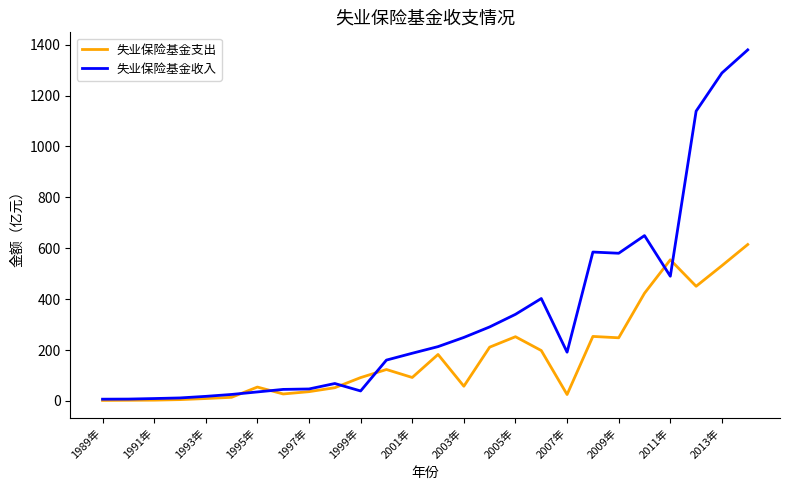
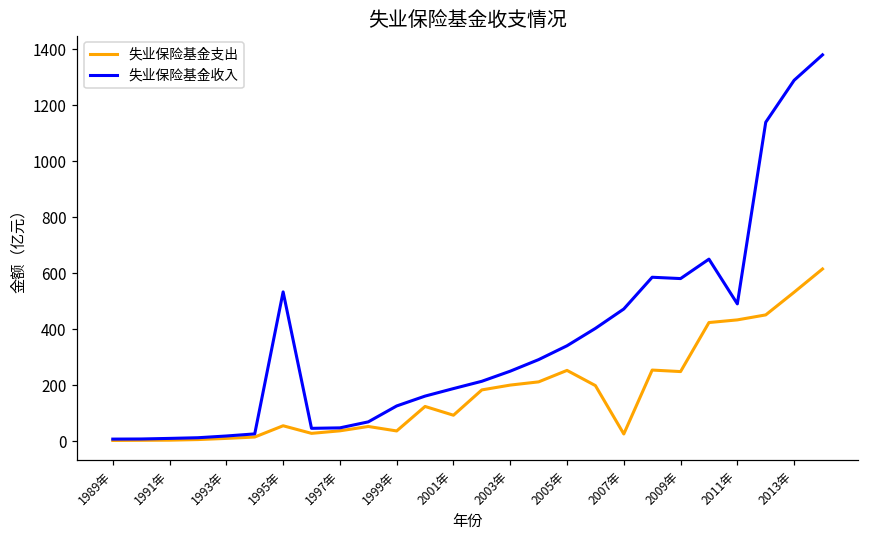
失业保险基金收入, 1995年: 40 -> 530
失业保险基金支出, 1999年: 90 -> 40
失业保险基金收入, 1999年: 40 -> 130
失业保险基金支出, 2003年: 60 -> 200
失业保险基金收入, 2007年: 190 -> 470
失业保险基金支出, 2011年: 550 -> 430
